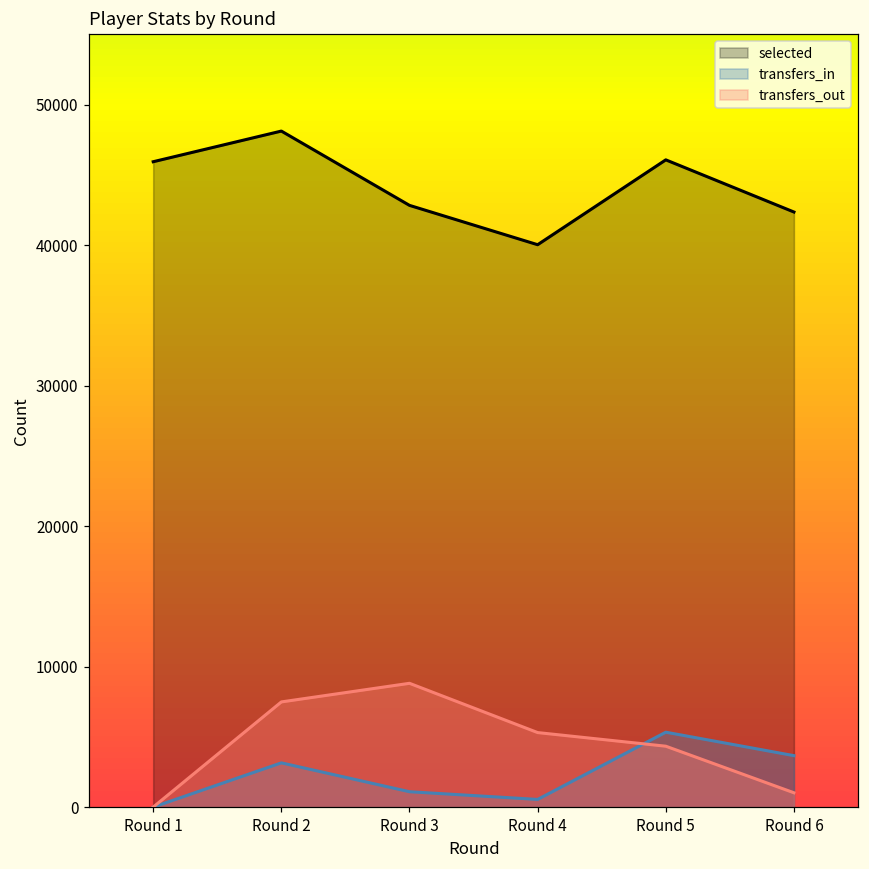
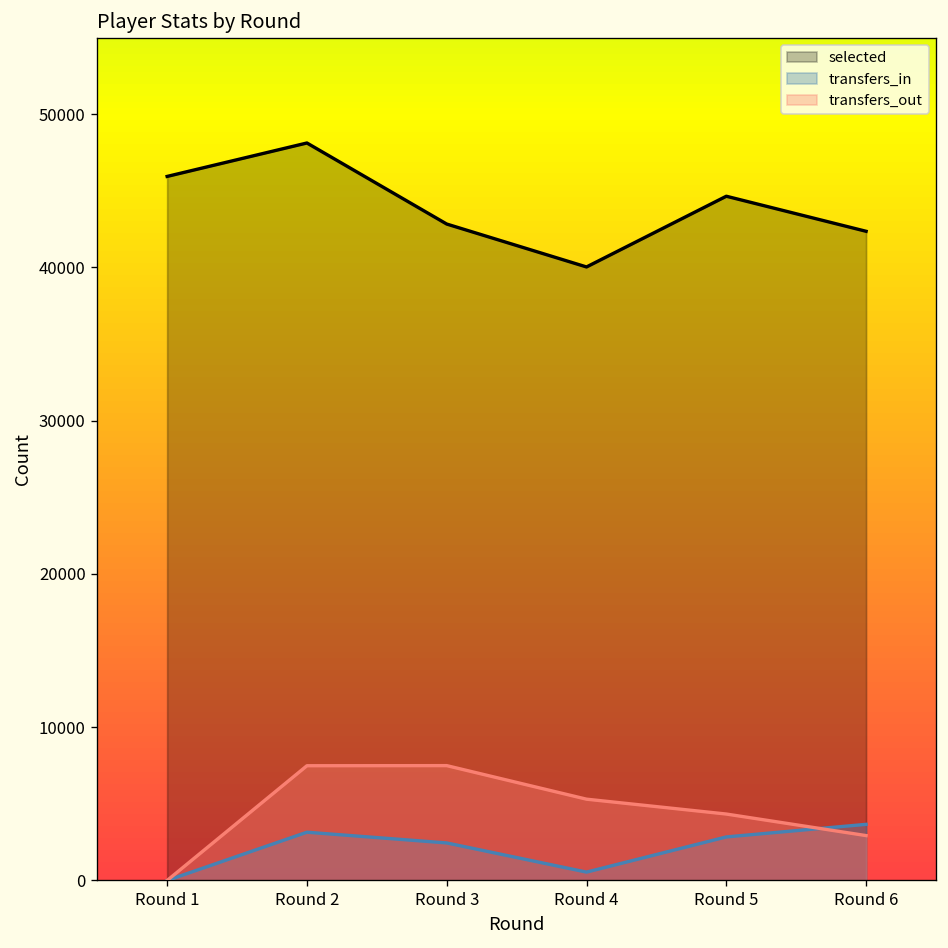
transfers_in, Round 3: 1100 -> 2400
transfers_out, Round 3: 8800 -> 7500
selected, Round 5: 46100 -> 44600
transfers_in, Round 5: 5300 -> 2800
transfers_out, Round 6: 1000 -> 2900
